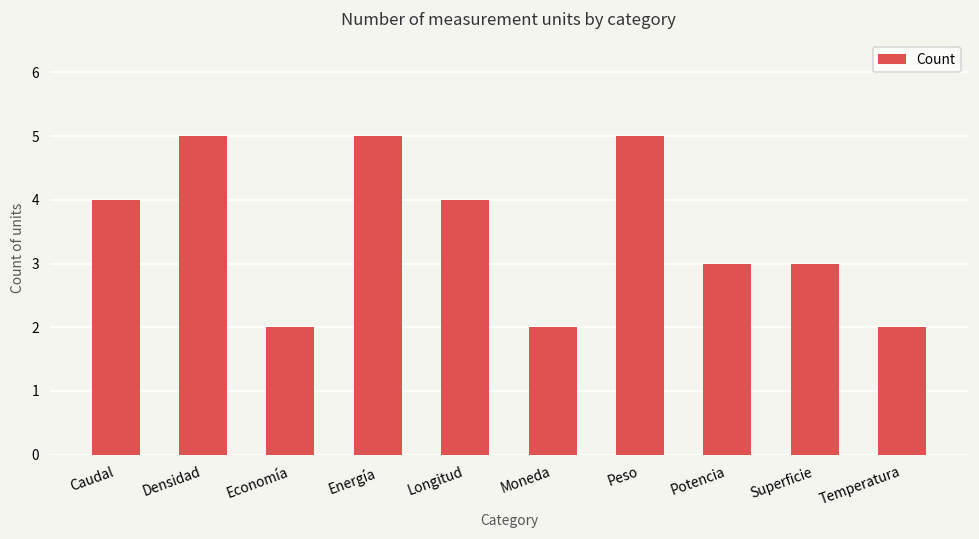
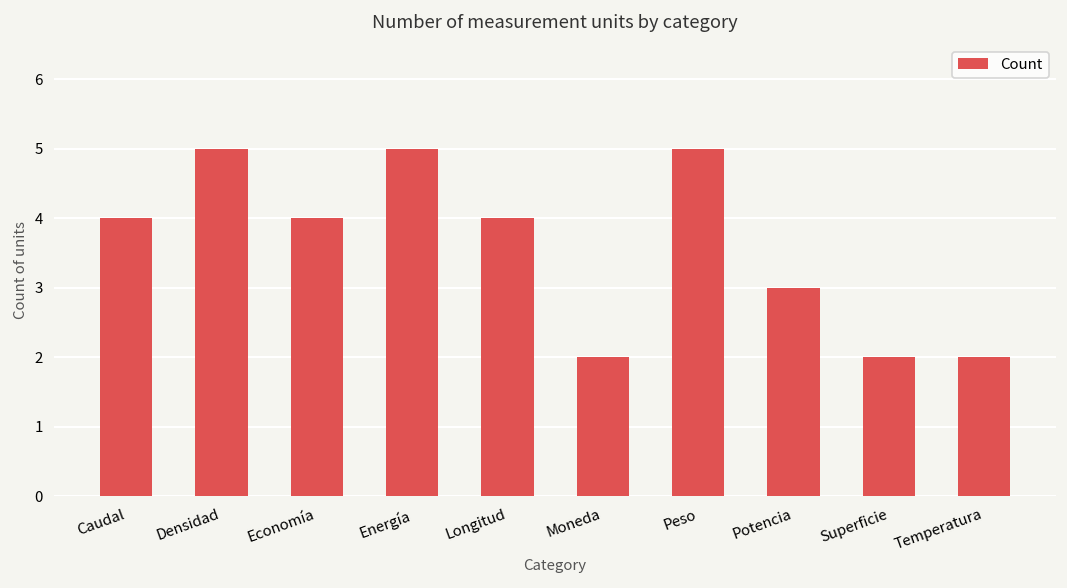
Economía: 2 -> 4
Superficie: 3 -> 2
